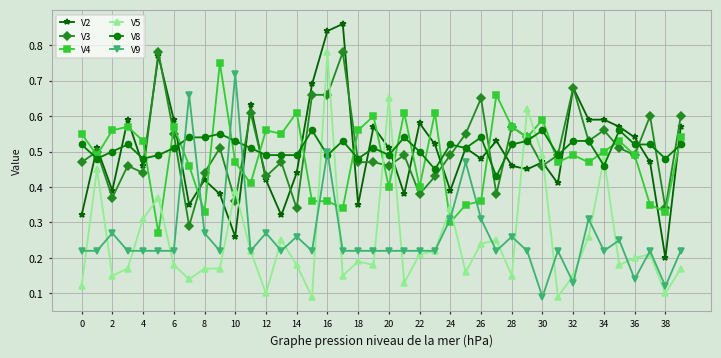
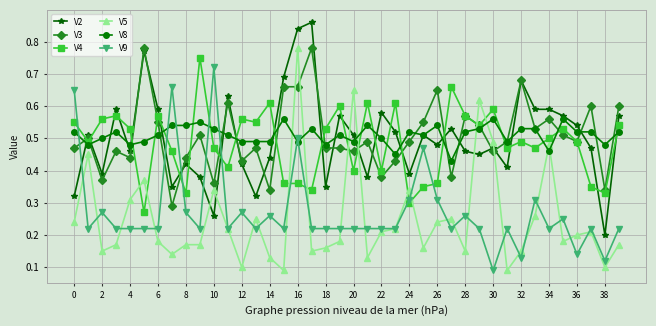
V5, 0: 0.12 -> 0.24
V9, 0: 0.22 -> 0.65
V5, 10: 0.39 -> 0.34
V5, 14: 0.18 -> 0.13
V4, 18: 0.56 -> 0.53
V5, 18: 0.19 -> 0.16
